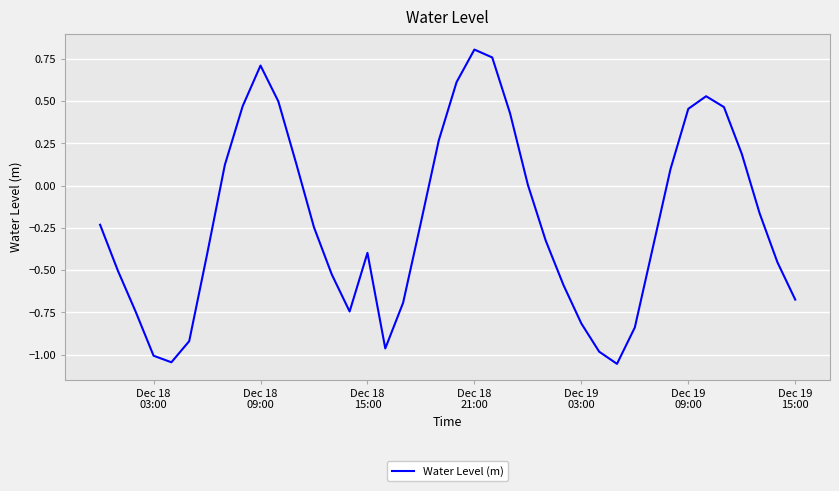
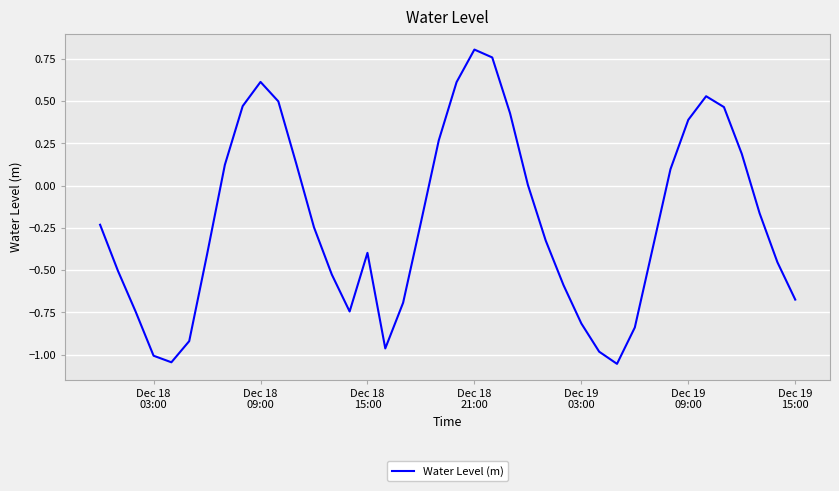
Dec 18 09:00: 0.71 -> 0.61
Dec 19 09:00: 0.45 -> 0.39
